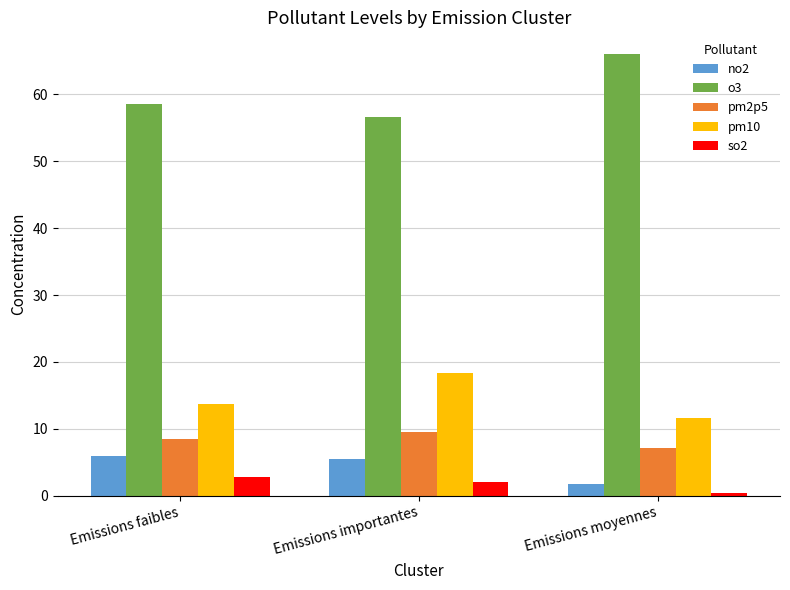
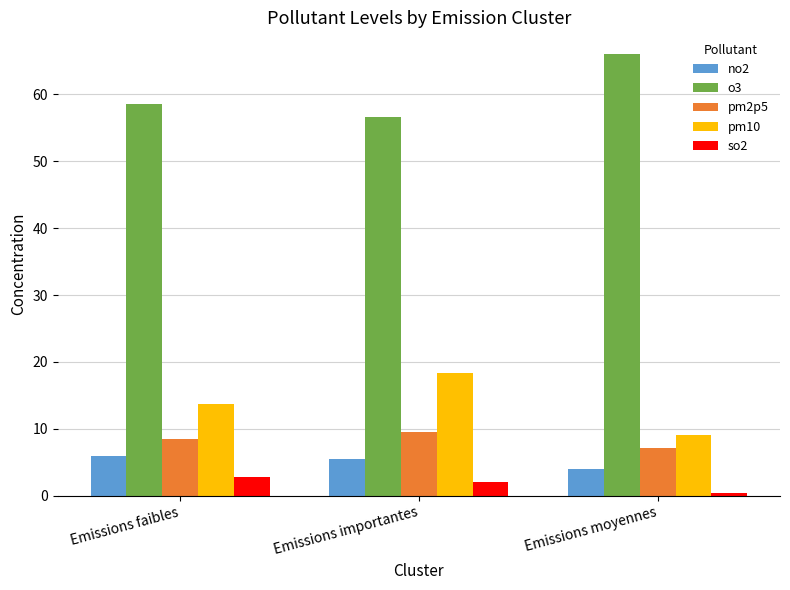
no2, Emissions moyennes: 2 -> 4
pm10, Emissions moyennes: 12 -> 9
